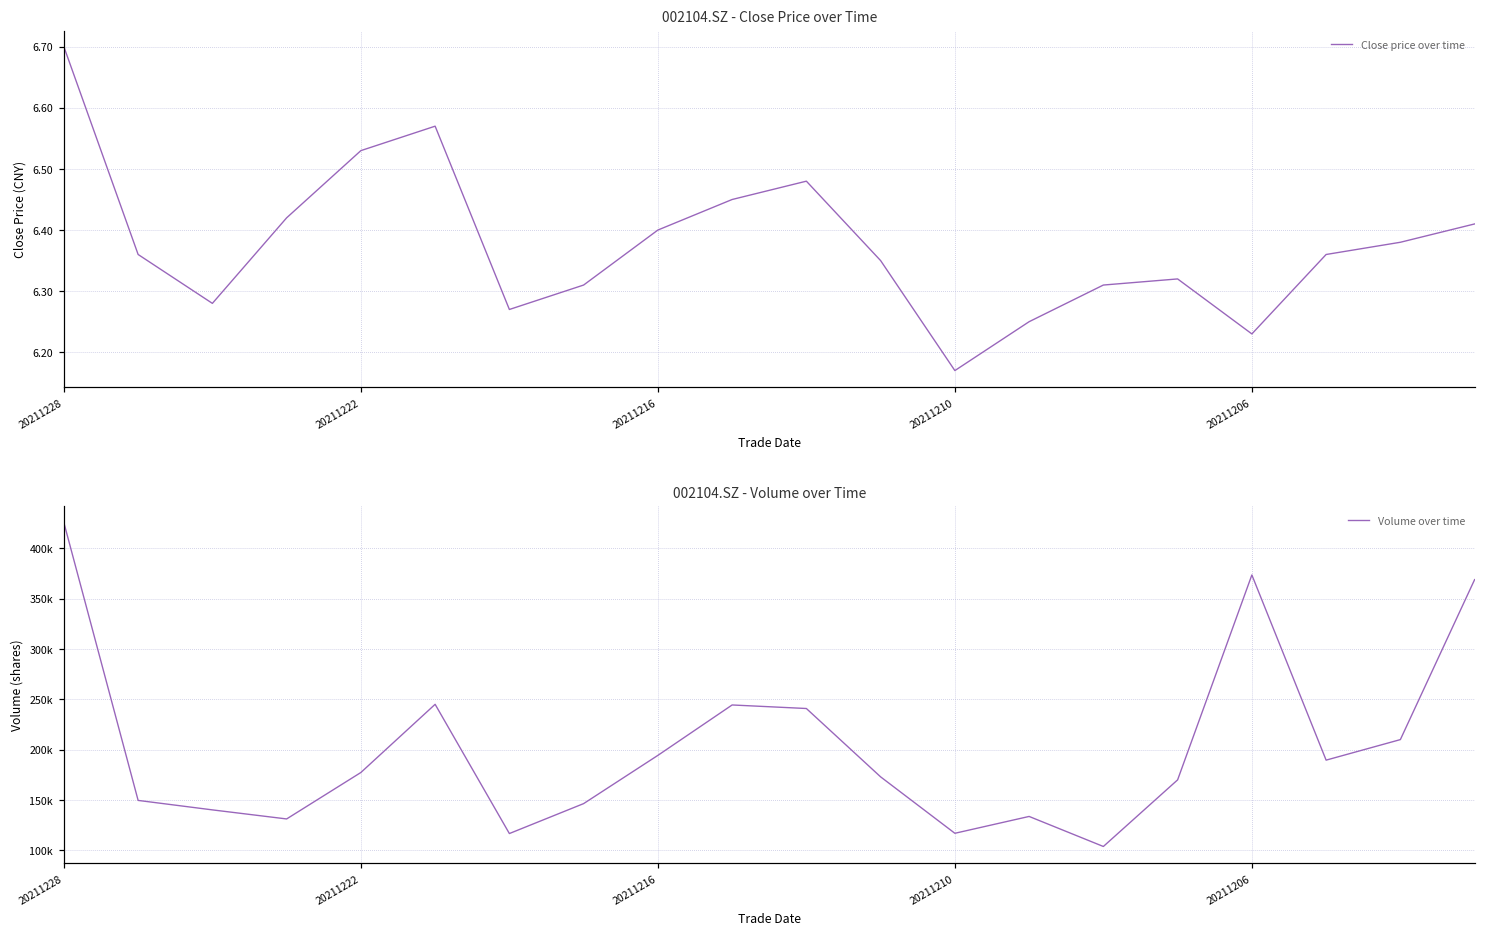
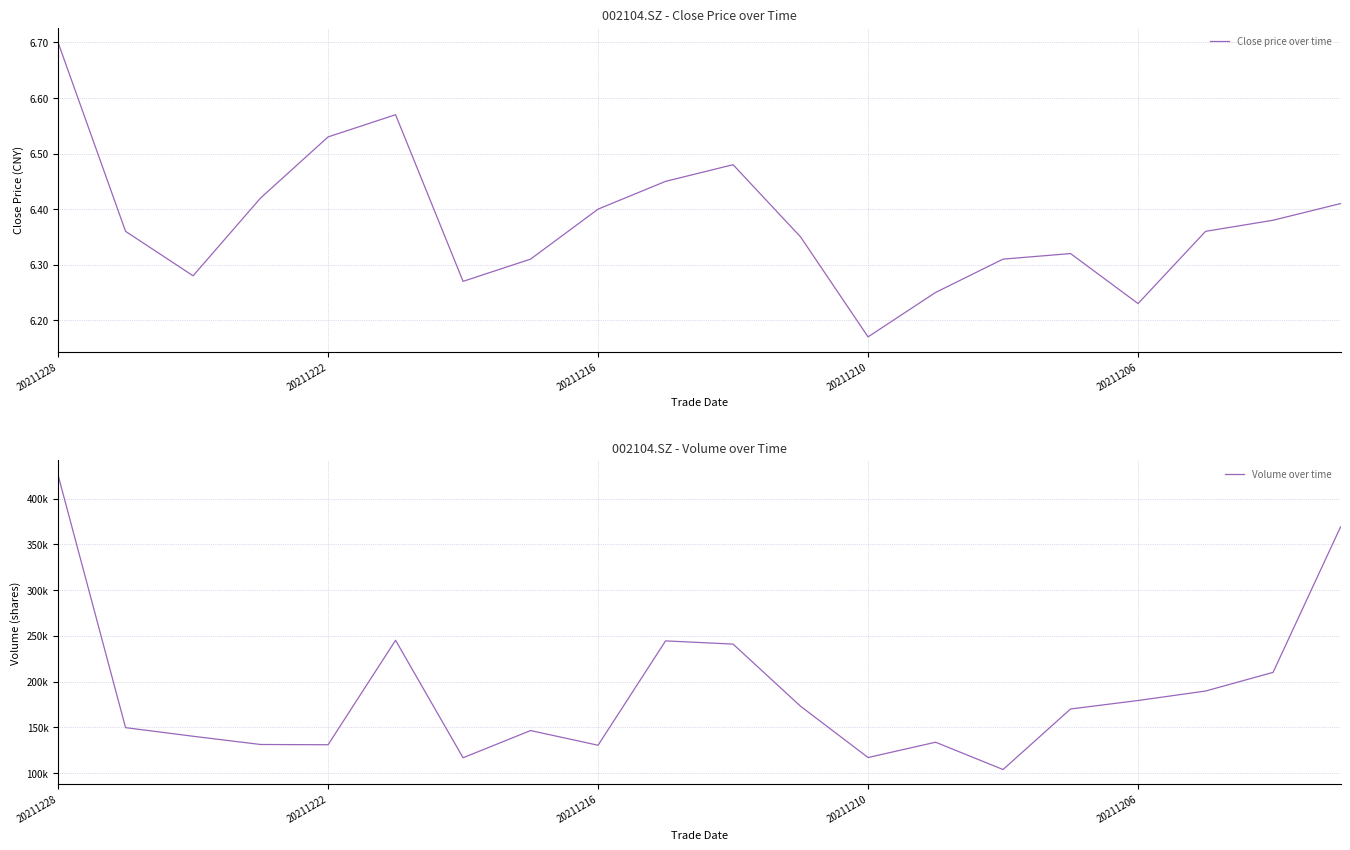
002104.SZ - Volume over Time, 20211222: 180000 -> 130000
002104.SZ - Volume over Time, 20211216: 190000 -> 130000
002104.SZ - Volume over Time, 20211206: 370000 -> 180000
